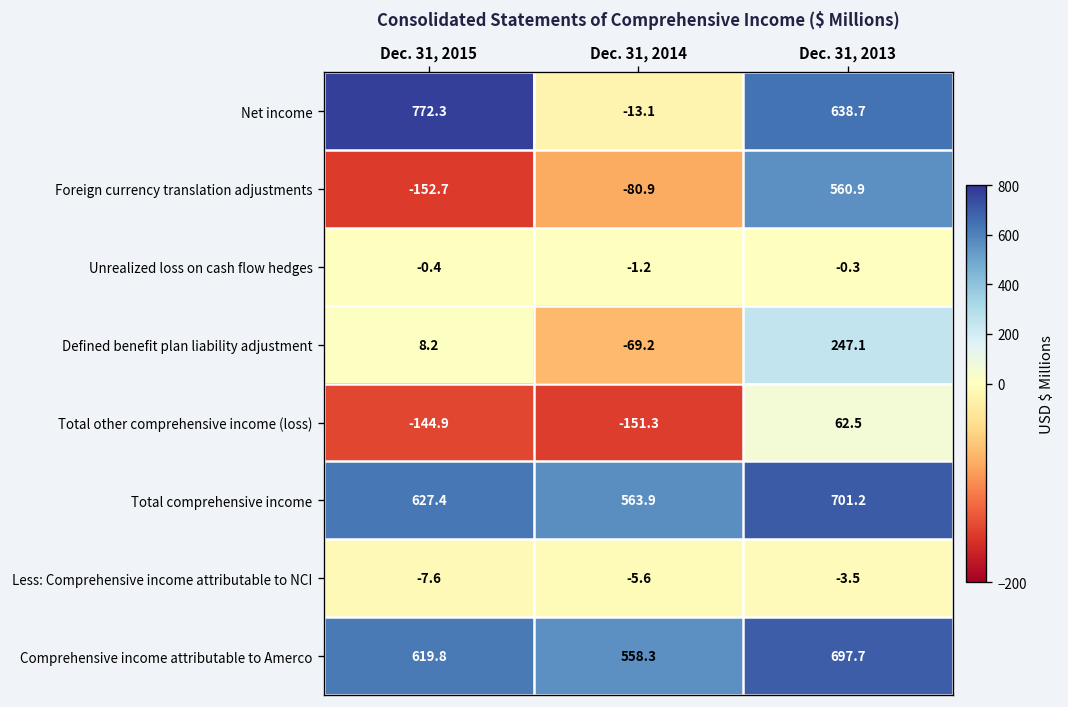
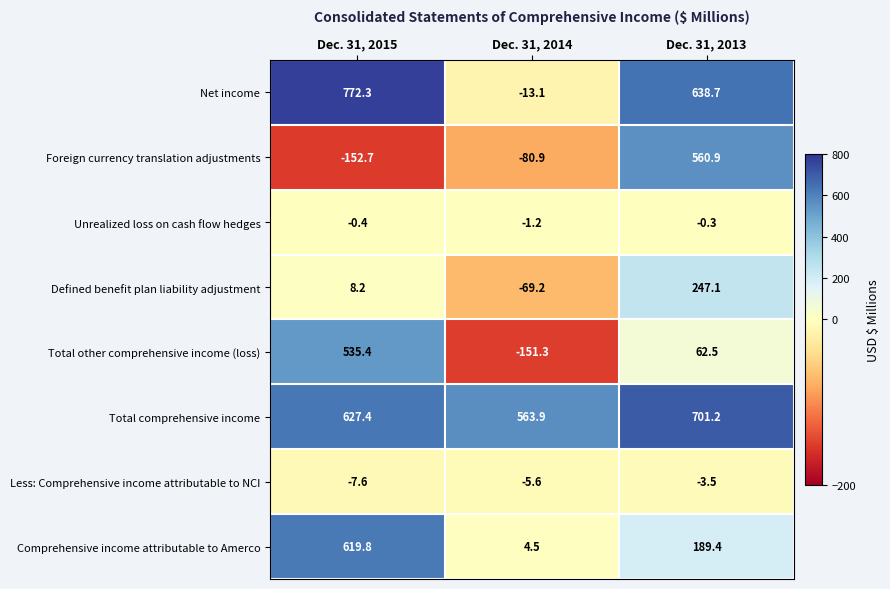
Total other comprehensive income (loss), Dec. 31, 2015: -144.9 -> 535.4
Comprehensive income attributable to Amerco, Dec. 31, 2014: 558.3 -> 4.5
Comprehensive income attributable to Amerco, Dec. 31, 2013: 697.7 -> 189.4
